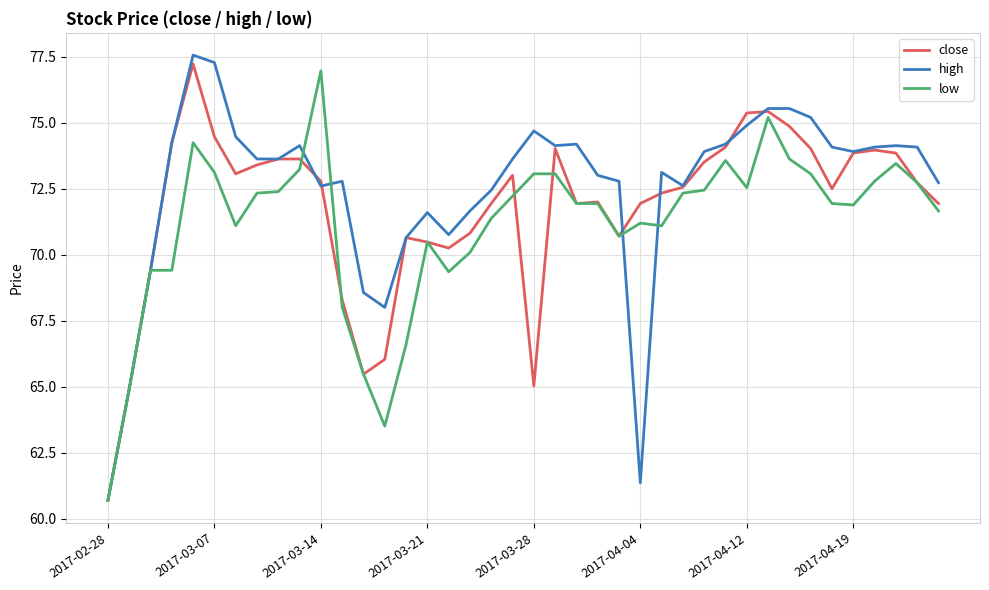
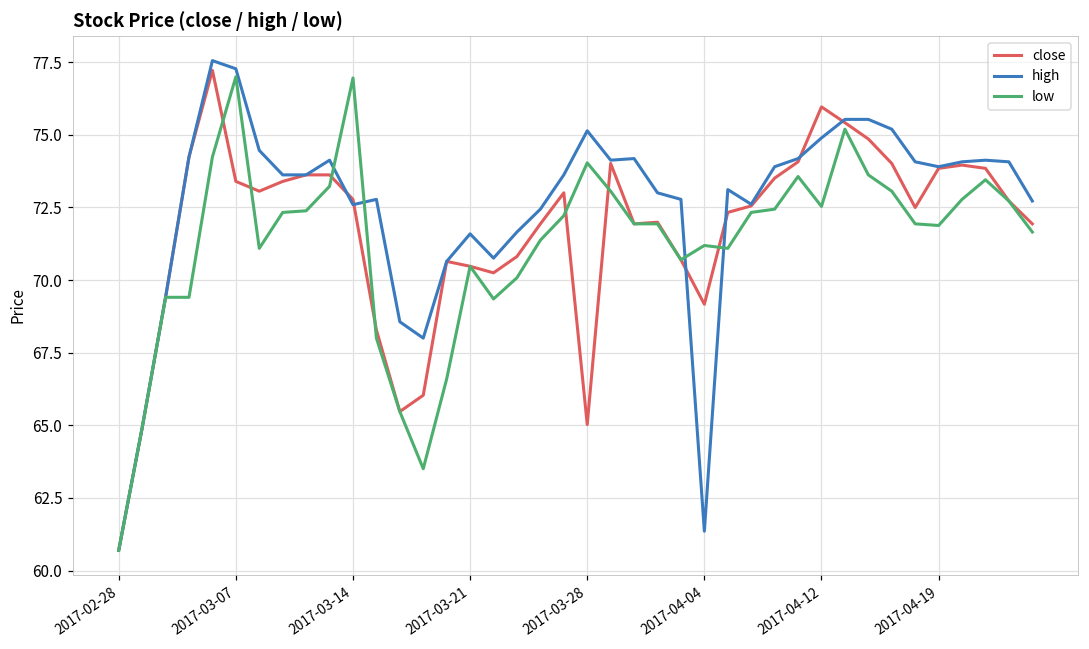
close, 2017-03-07: 74.5 -> 73.4
low, 2017-03-07: 73.1 -> 77.0
high, 2017-03-28: 74.7 -> 75.1
low, 2017-03-28: 73.1 -> 74.0
close, 2017-04-04: 71.9 -> 69.2
close, 2017-04-12: 75.4 -> 76.0
